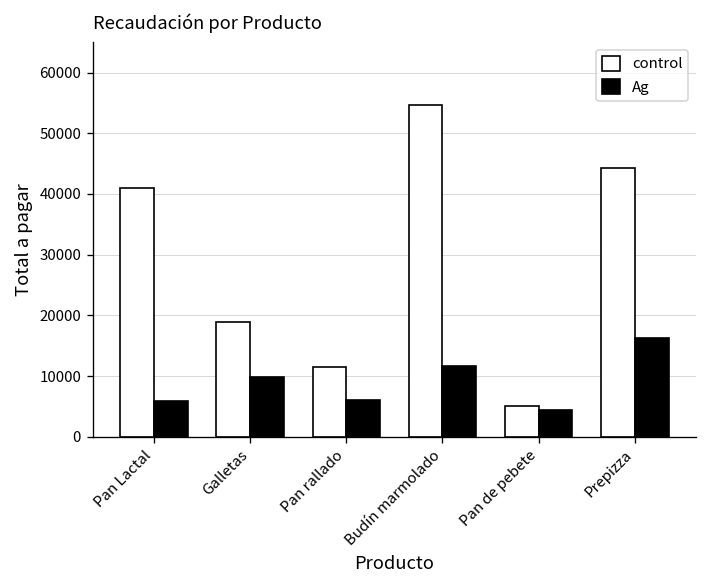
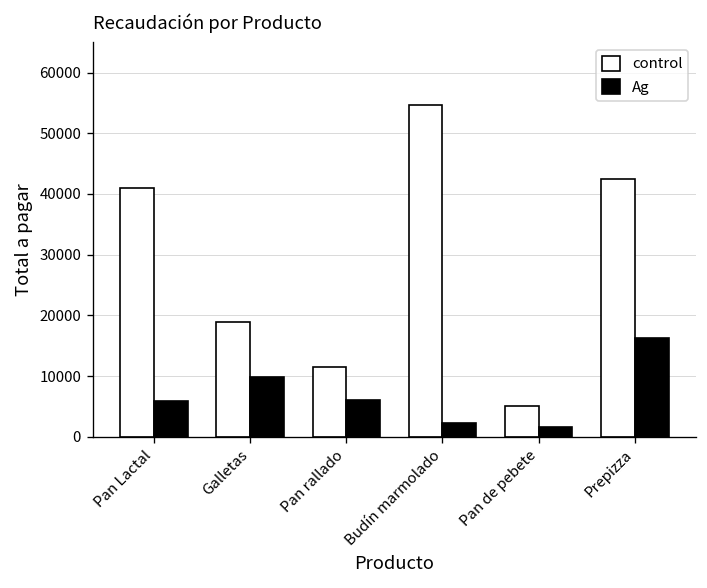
Ag, Budín marmolado: 12000 -> 2000
Ag, Pan de pebete: 4000 -> 2000
control, Prepizza: 44000 -> 43000
